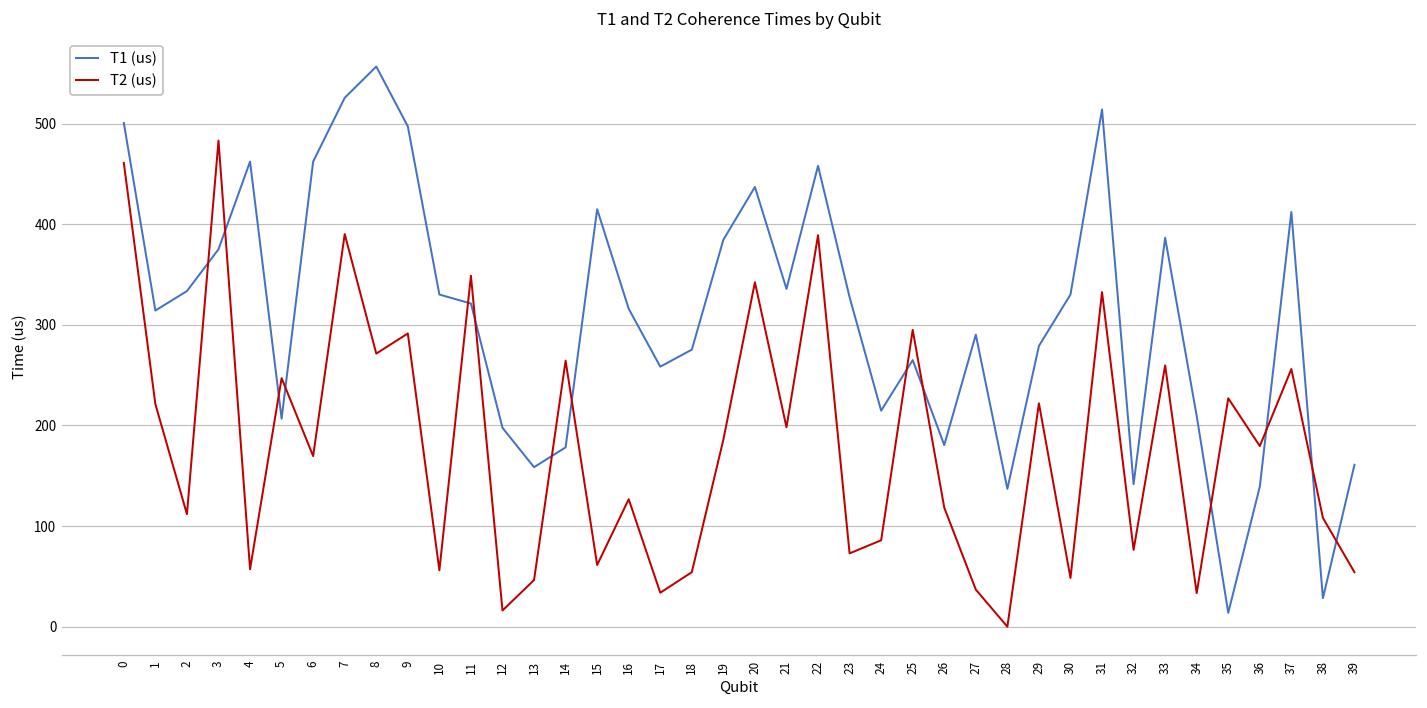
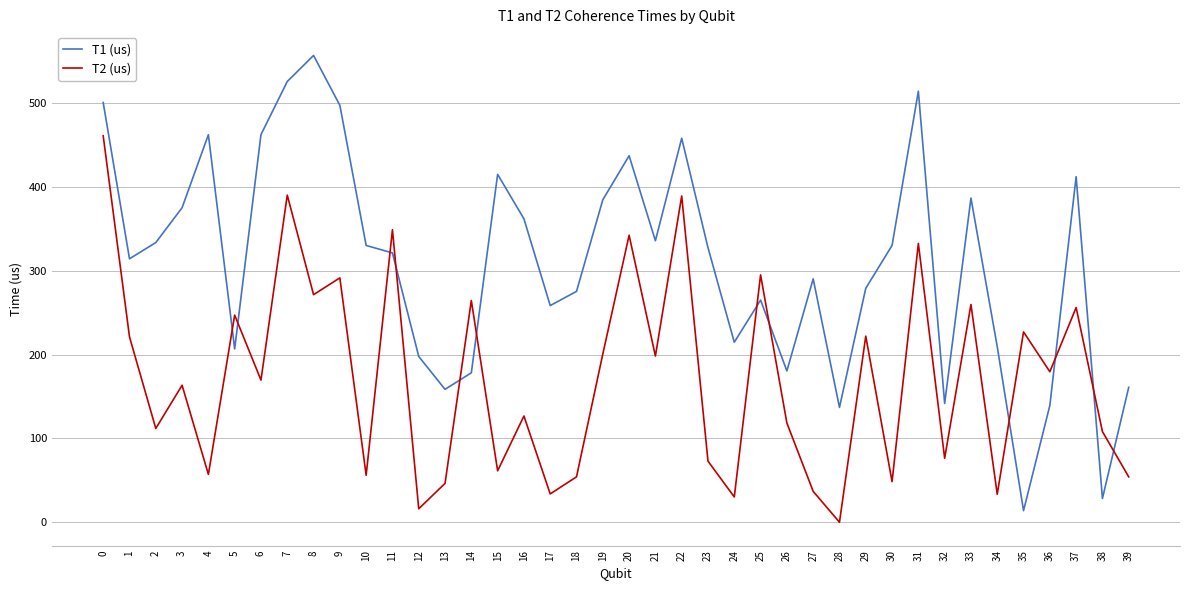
T2 (us), 3: 480 -> 160
T1 (us), 16: 320 -> 360
T2 (us), 19: 190 -> 200
T2 (us), 24: 90 -> 30
